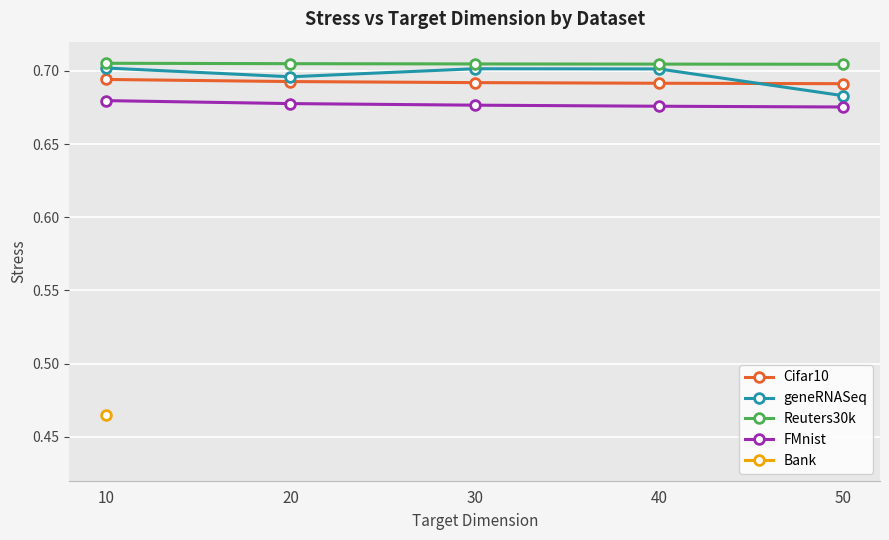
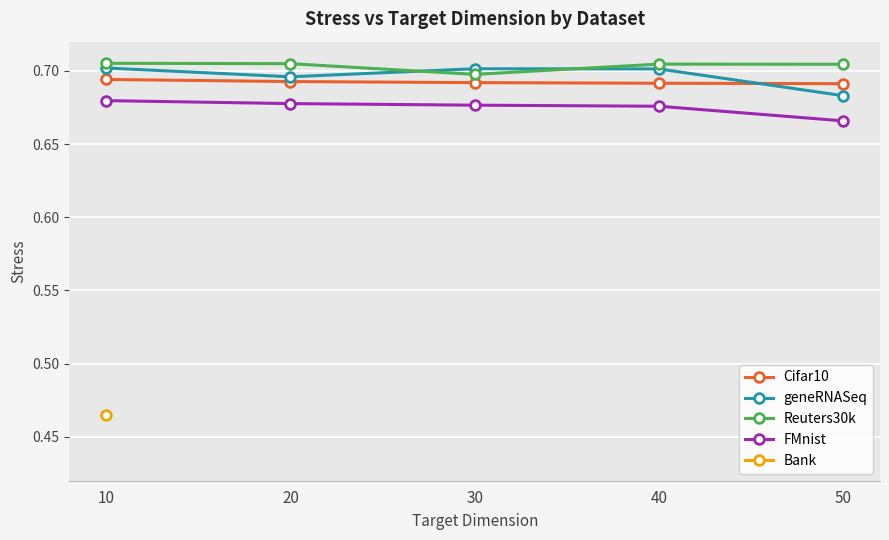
Reuters30k, 30: 0.705 -> 0.698
FMnist, 50: 0.675 -> 0.666
